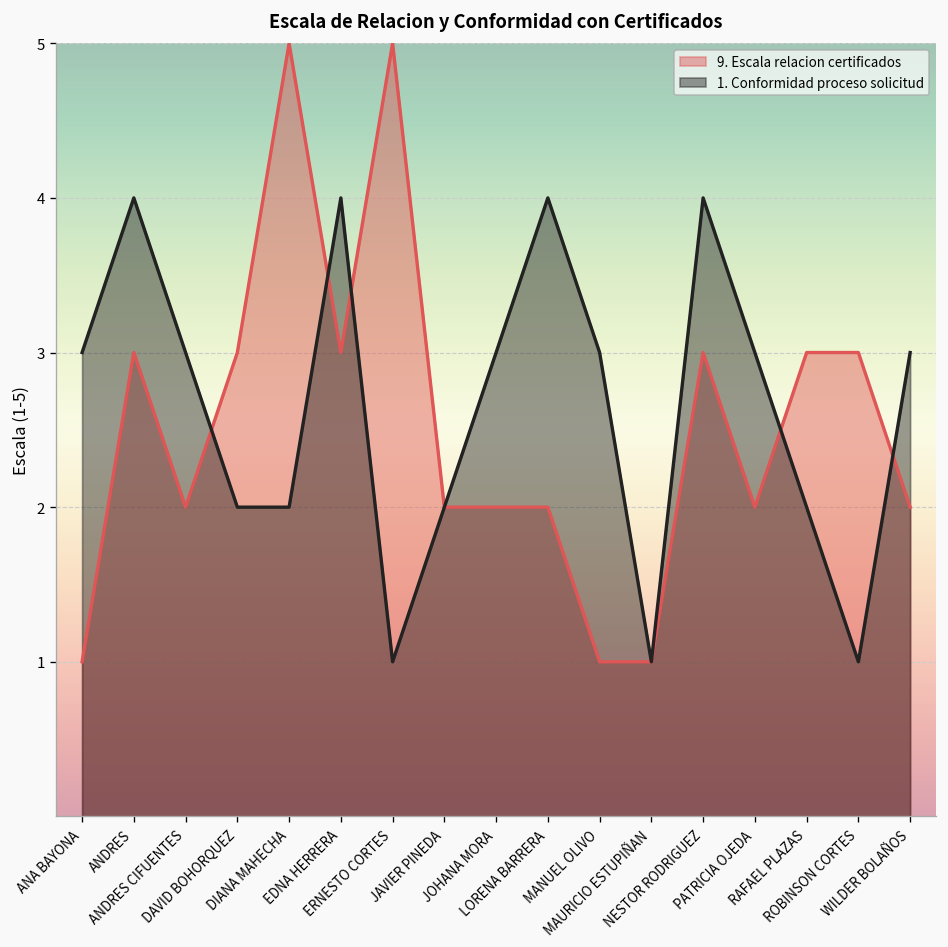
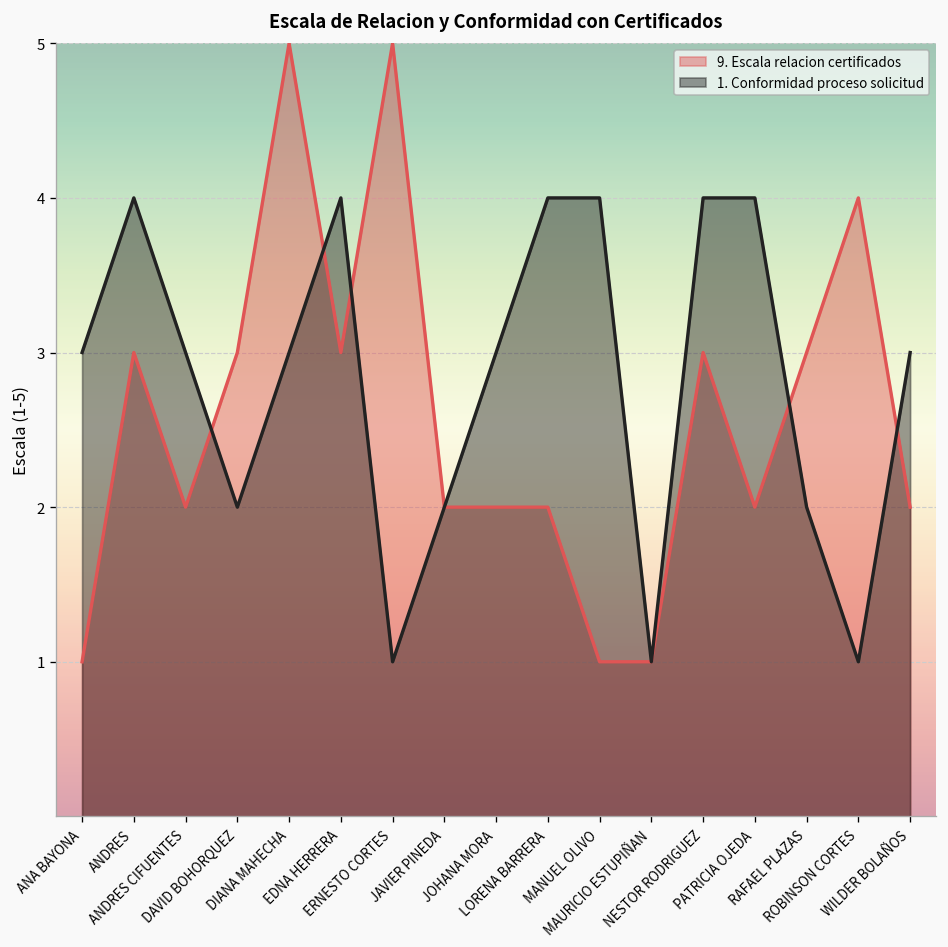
1. Conformidad proceso solicitud, DIANA MAHECHA: 2 -> 3
1. Conformidad proceso solicitud, MANUEL OLIVO: 3 -> 4
1. Conformidad proceso solicitud, PATRICIA OJEDA: 3 -> 4
9. Escala relacion certificados, ROBINSON CORTES: 3 -> 4
